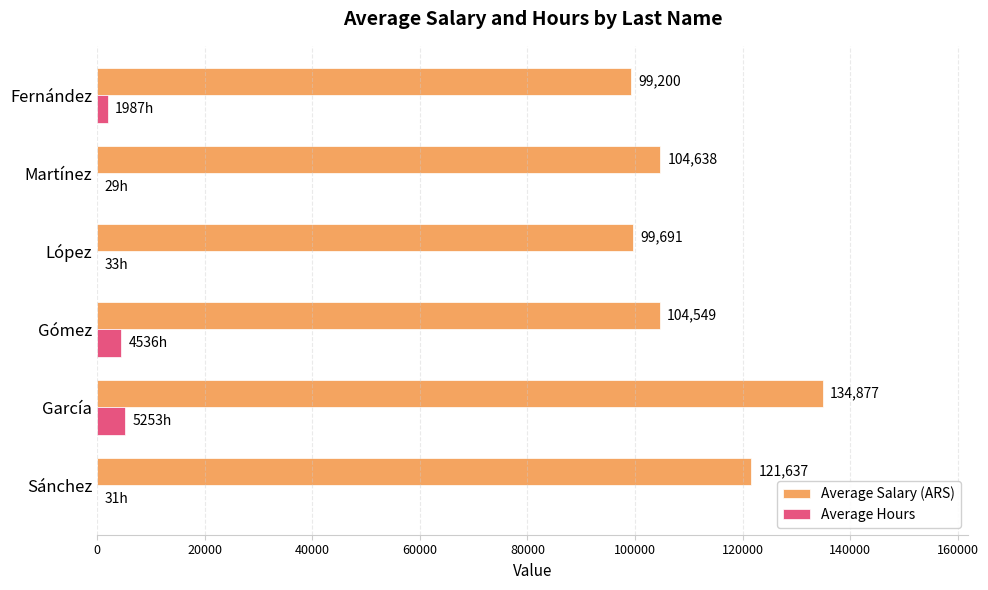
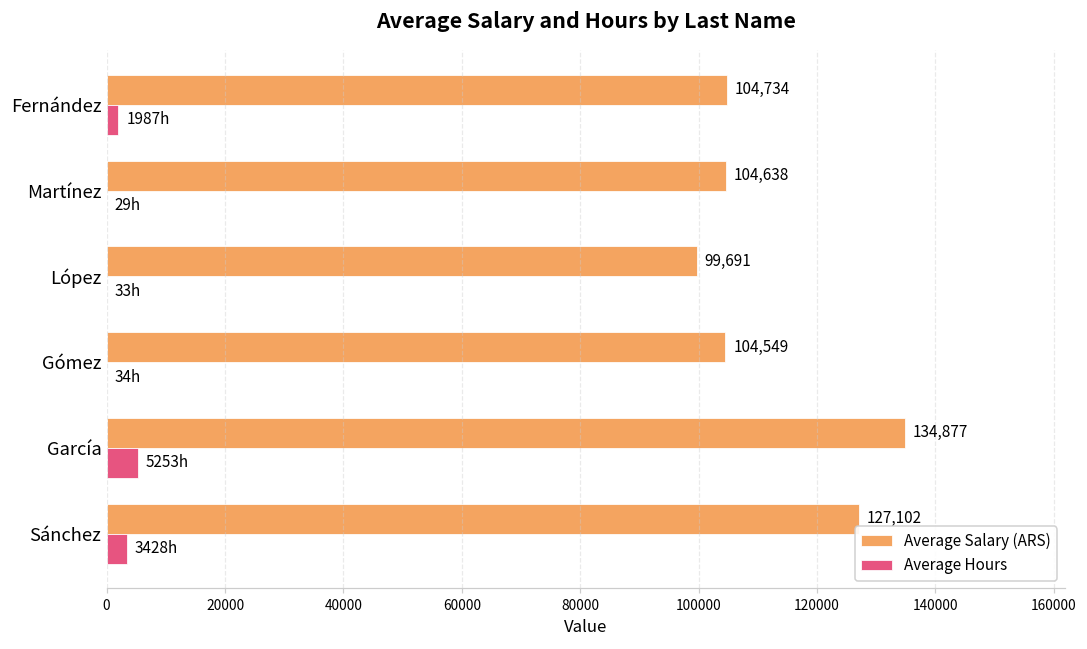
Average Salary (ARS), Fernández: 99,200 -> 104,734
Average Hours, Gómez: 4536h -> 34h
Average Salary (ARS), Sánchez: 121,637 -> 127,102
Average Hours, Sánchez: 31h -> 3428h
